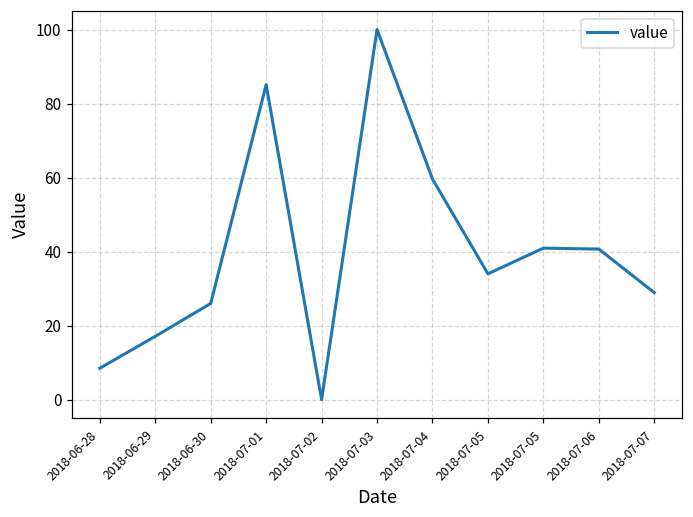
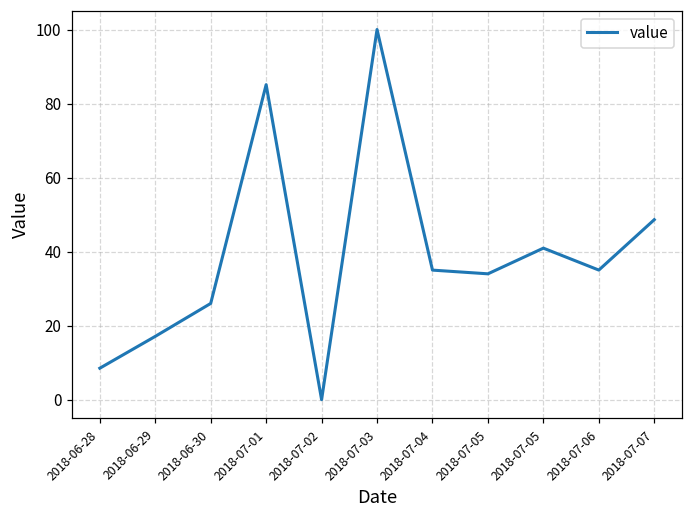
2018-07-04: 60 -> 35
2018-07-06: 41 -> 35
2018-07-07: 29 -> 49
